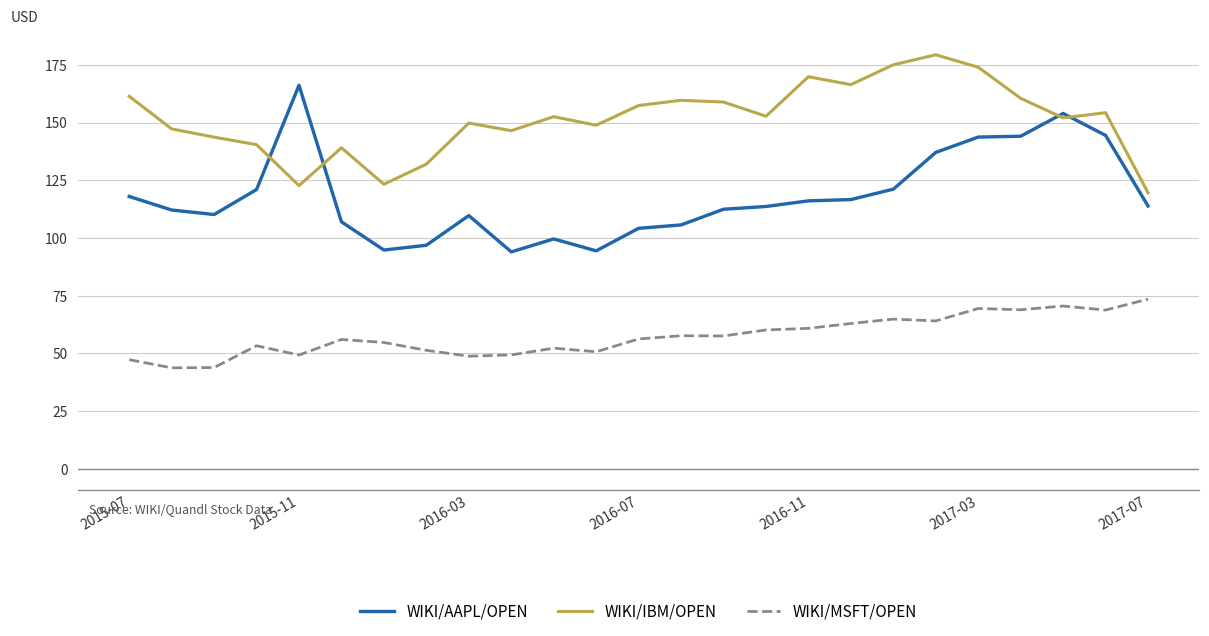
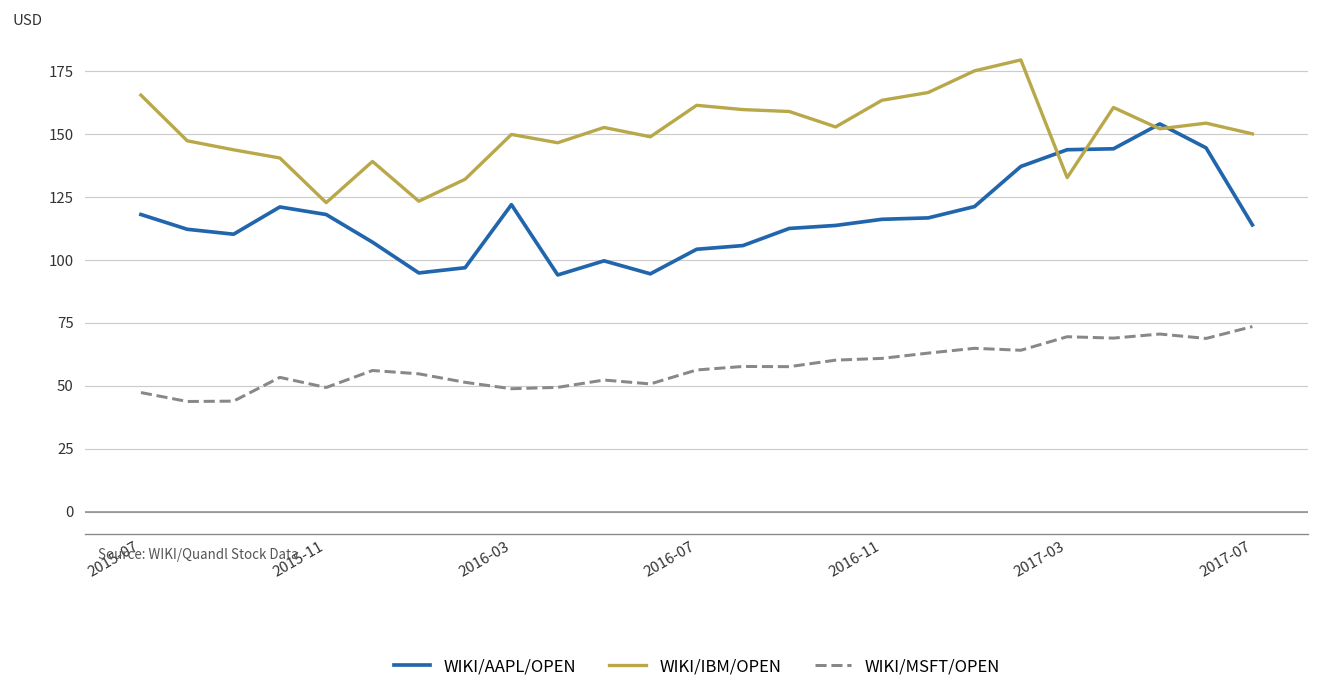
WIKI/IBM/OPEN, 2015-07: 161 -> 165
WIKI/AAPL/OPEN, 2015-11: 166 -> 118
WIKI/AAPL/OPEN, 2016-03: 110 -> 122
WIKI/IBM/OPEN, 2016-07: 157 -> 161
WIKI/IBM/OPEN, 2016-11: 170 -> 163
WIKI/IBM/OPEN, 2017-03: 174 -> 133
WIKI/IBM/OPEN, 2017-07: 120 -> 150
